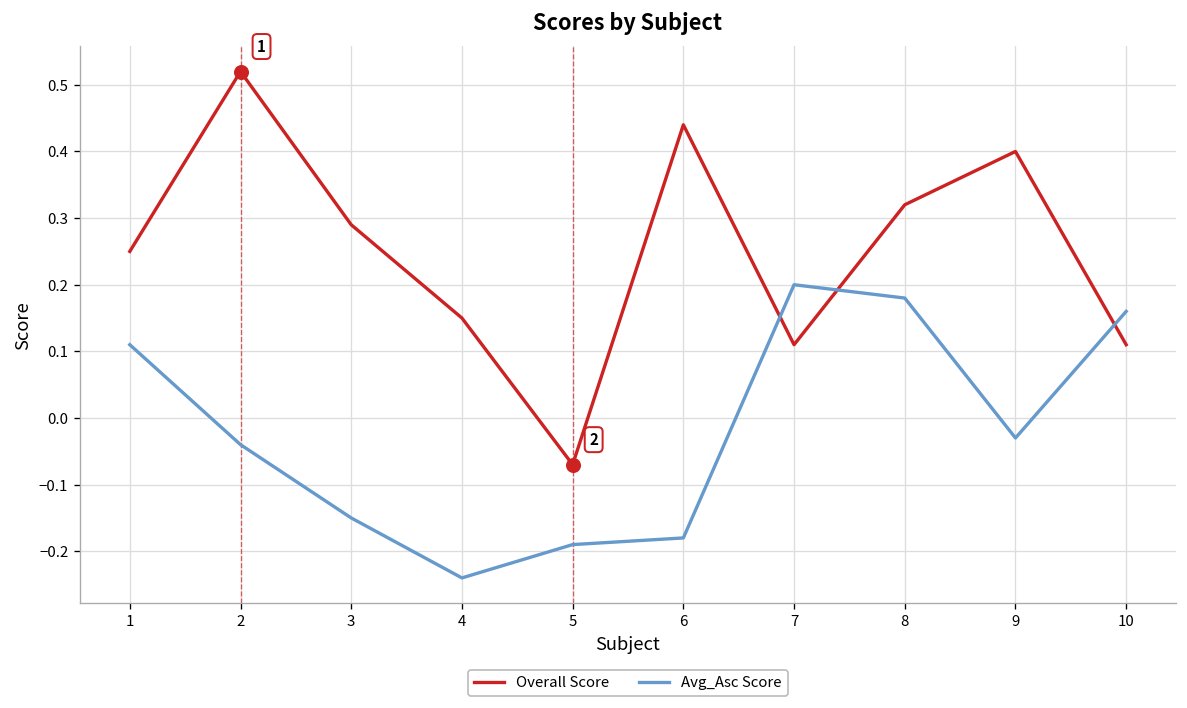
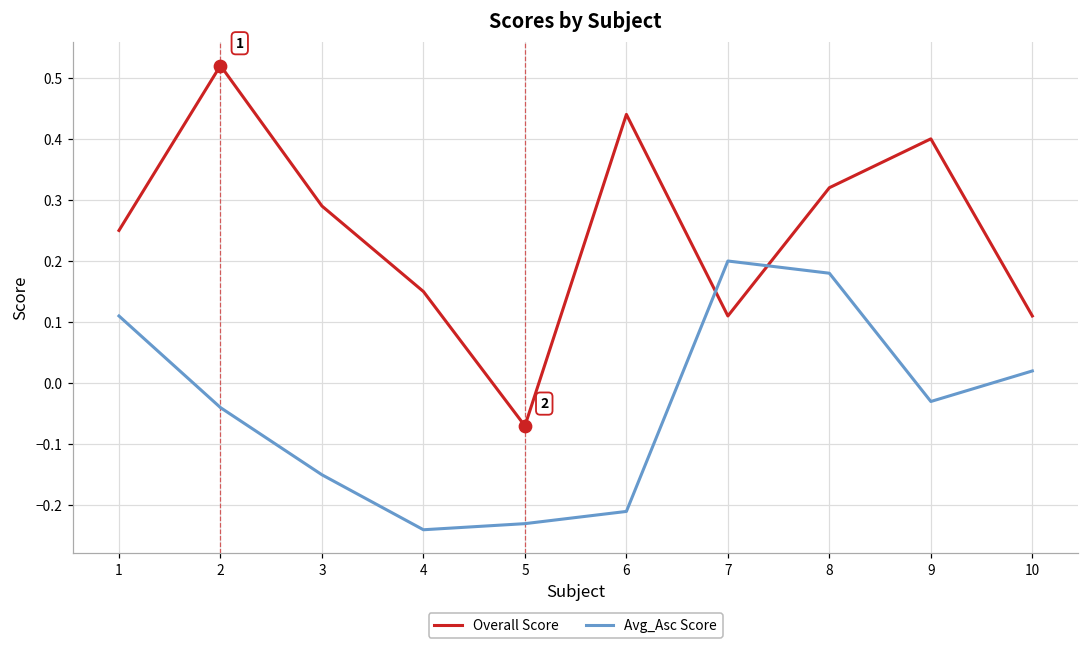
Avg_Asc Score, 5: -0.19 -> -0.23
Avg_Asc Score, 6: -0.18 -> -0.21
Avg_Asc Score, 10: 0.16 -> 0.02
